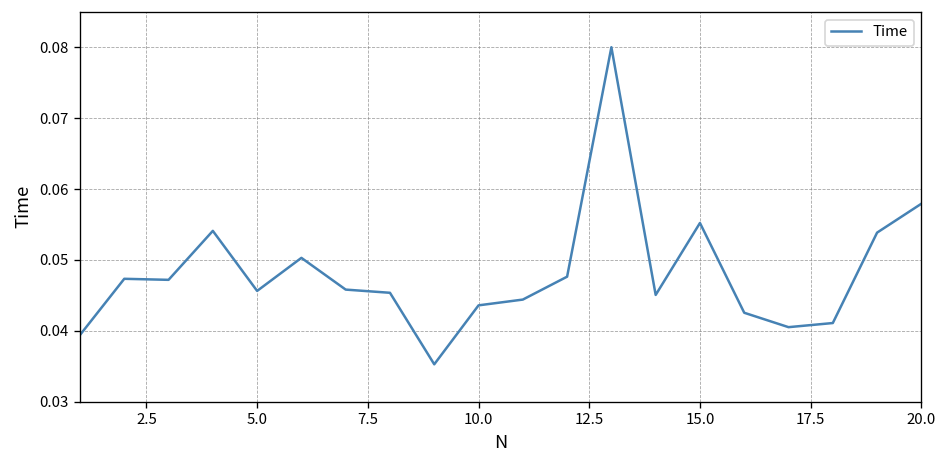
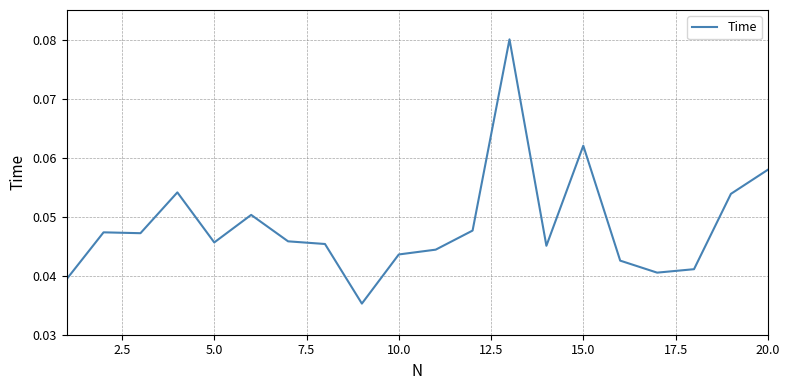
15.0: 0.055 -> 0.062
